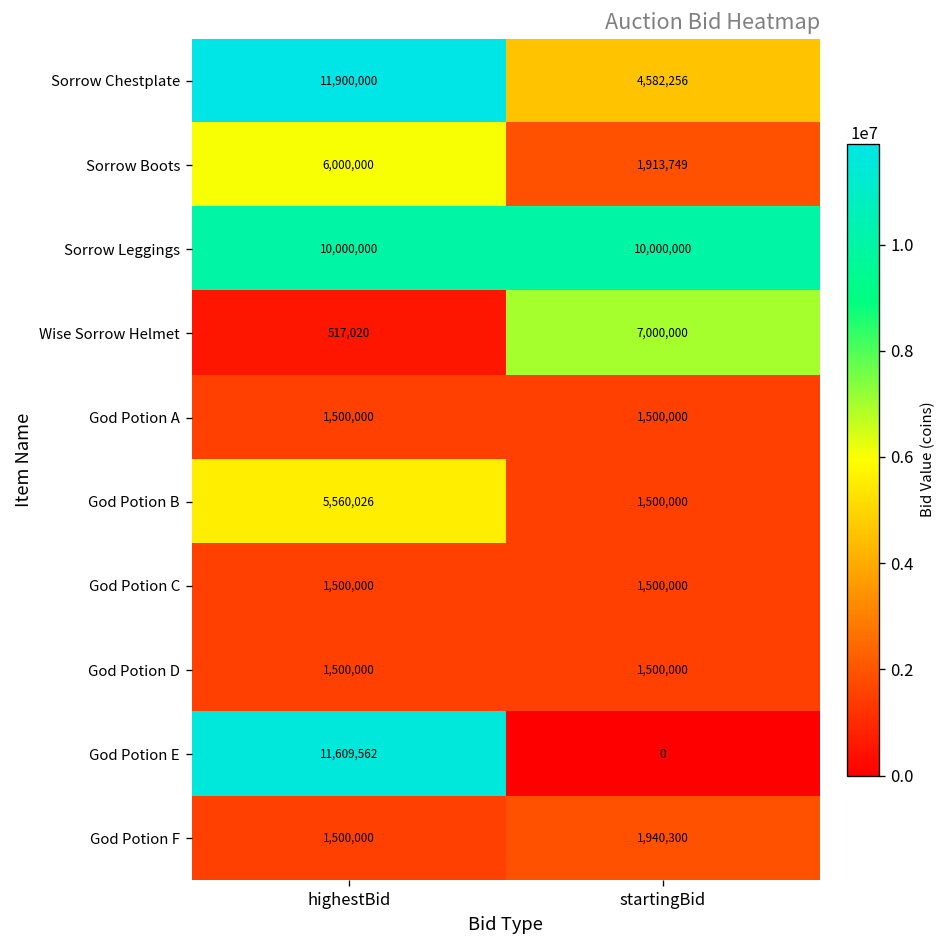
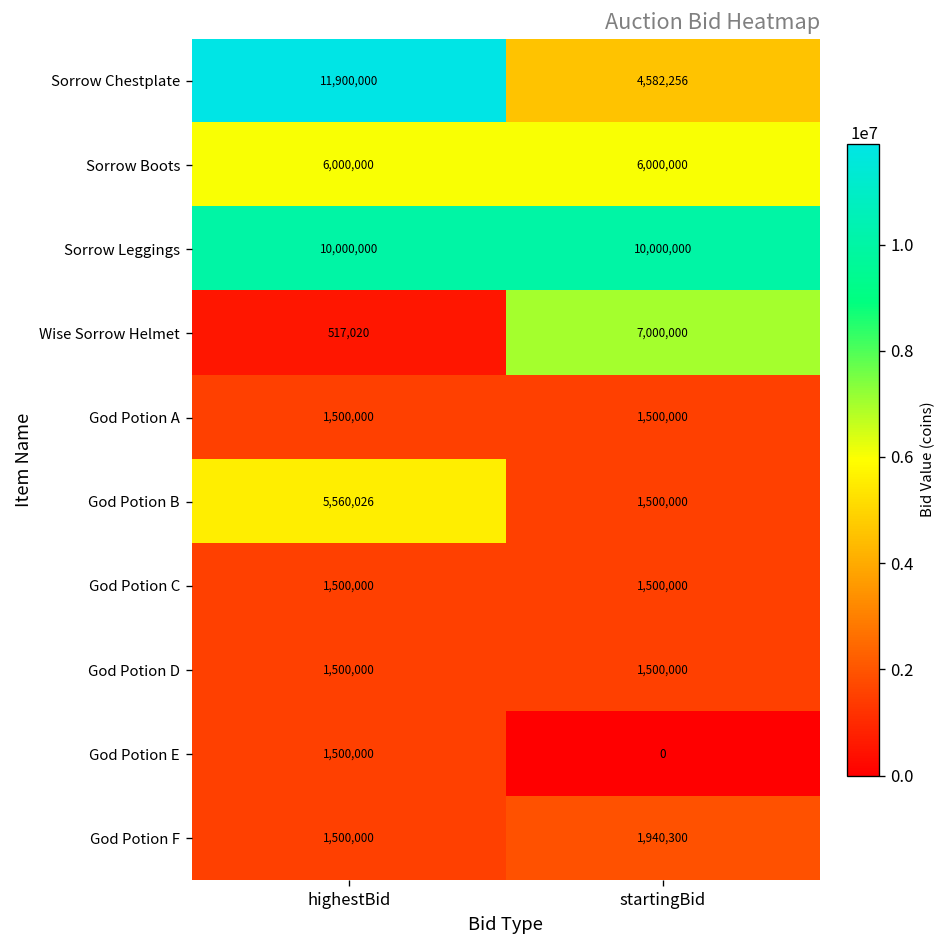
Sorrow Boots, startingBid: 1,913,749 -> 6,000,000
God Potion E, highestBid: 11,609,562 -> 1,500,000
